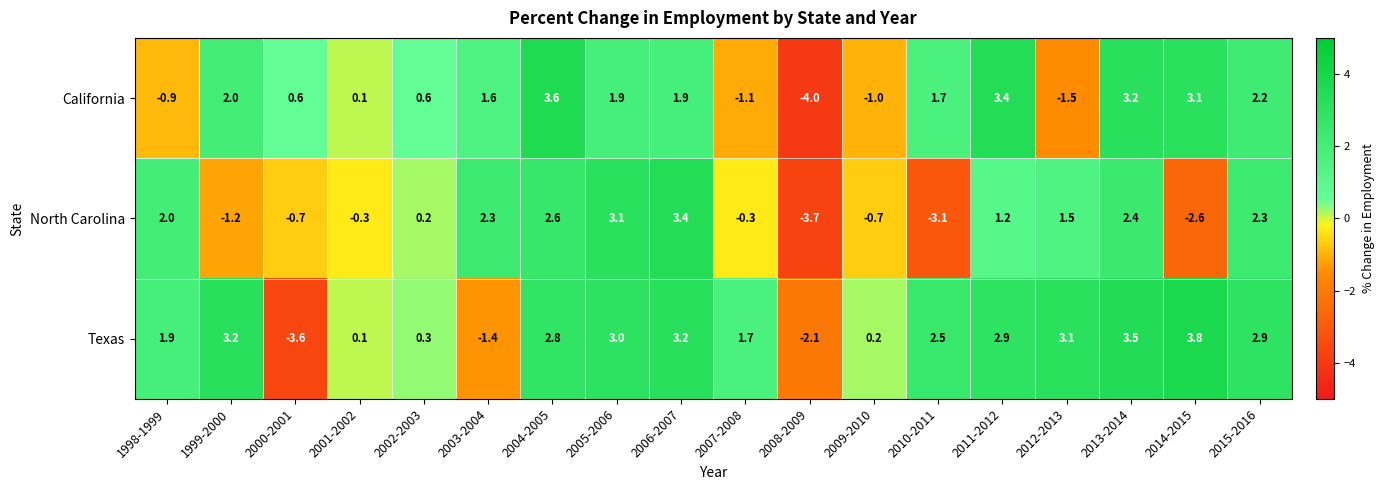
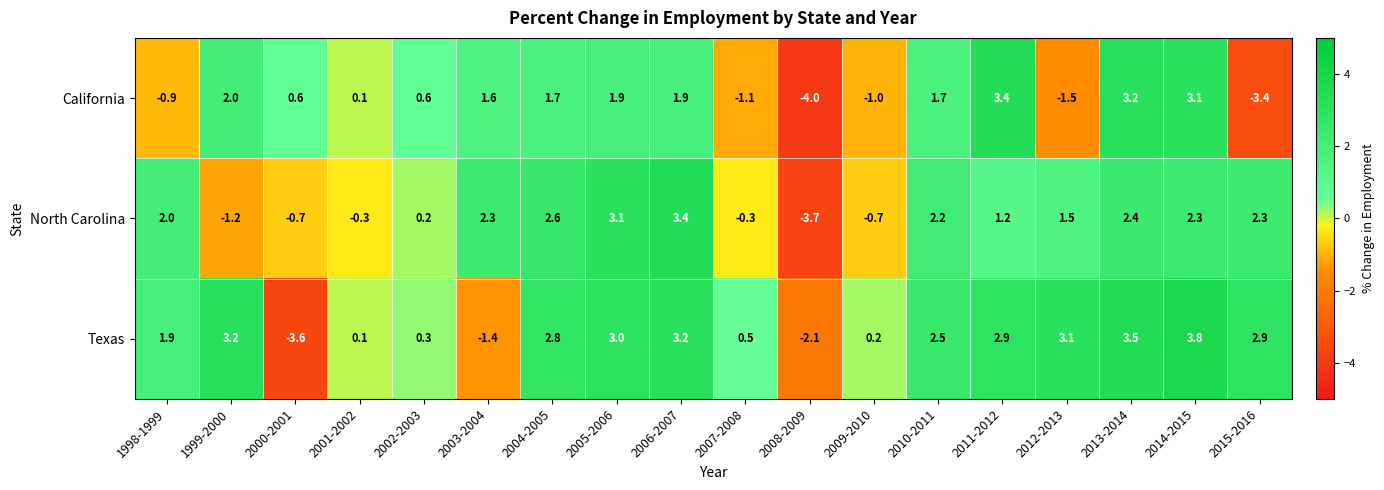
California, 2004-2005: 3.6 -> 1.7
California, 2015-2016: 2.2 -> -3.4
North Carolina, 2010-2011: -3.1 -> 2.2
North Carolina, 2014-2015: -2.6 -> 2.3
Texas, 2007-2008: 1.7 -> 0.5
